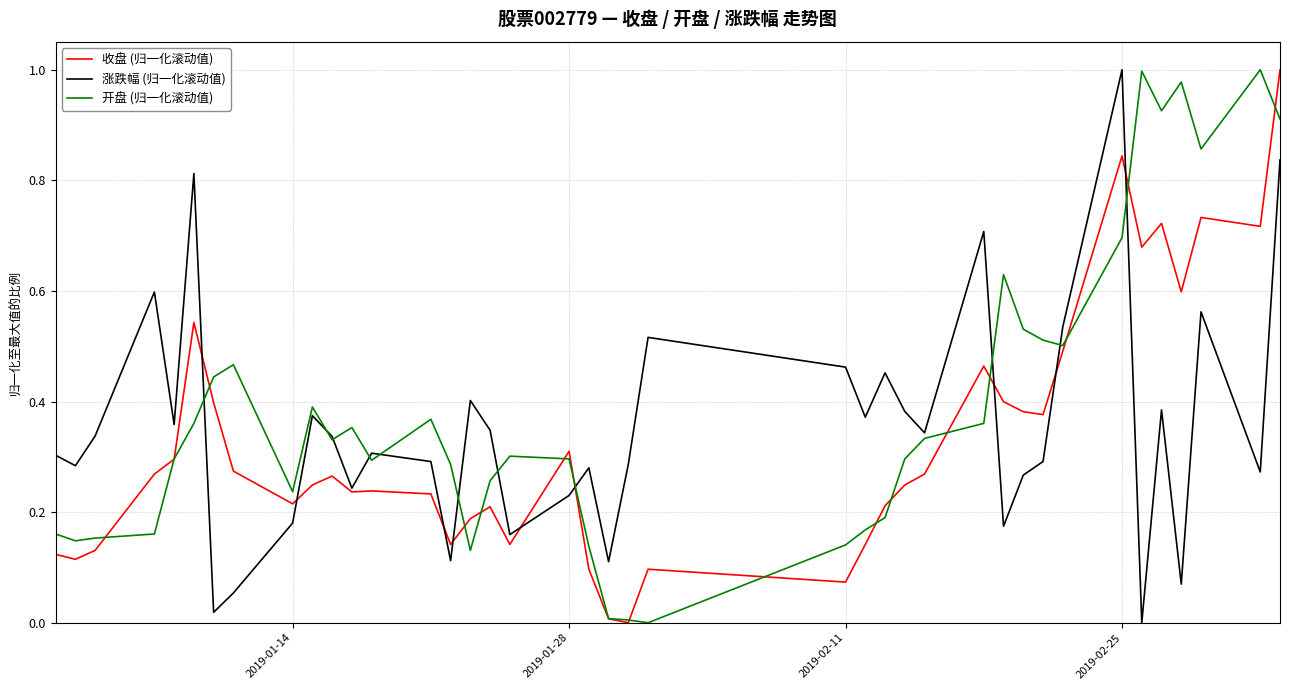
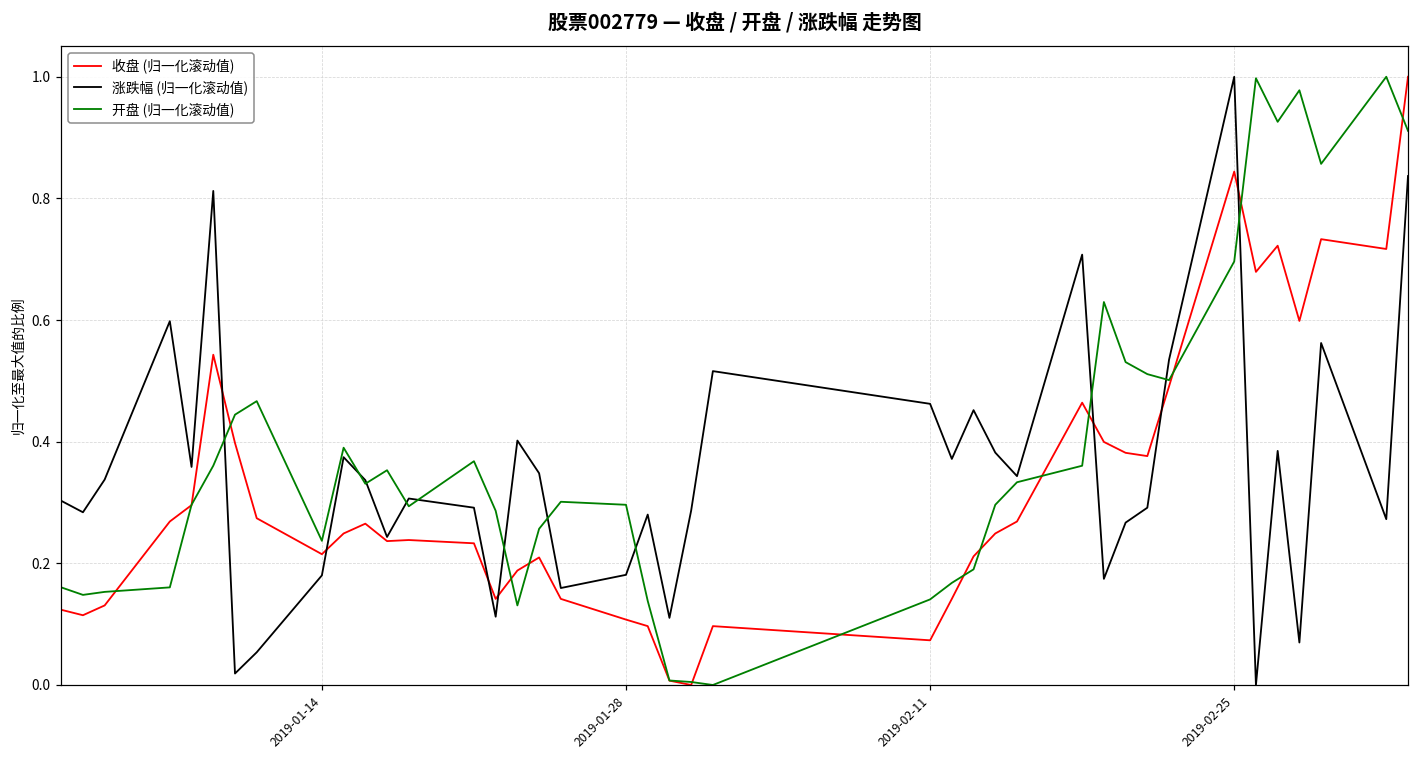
收盘 (归一化滚动值), 2019-01-28: 0.31 -> 0.11
涨跌幅 (归一化滚动值), 2019-01-28: 0.23 -> 0.18
